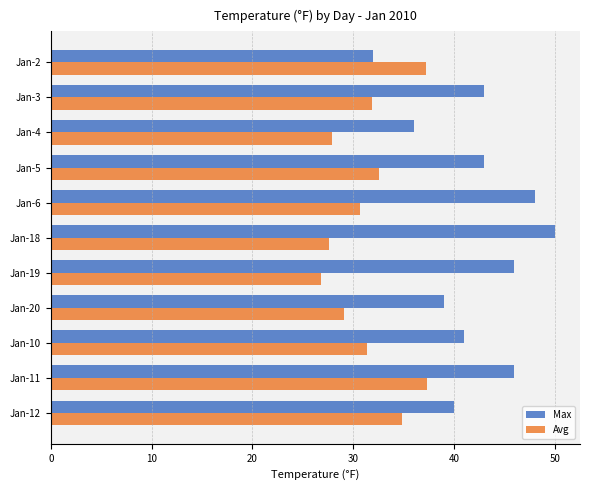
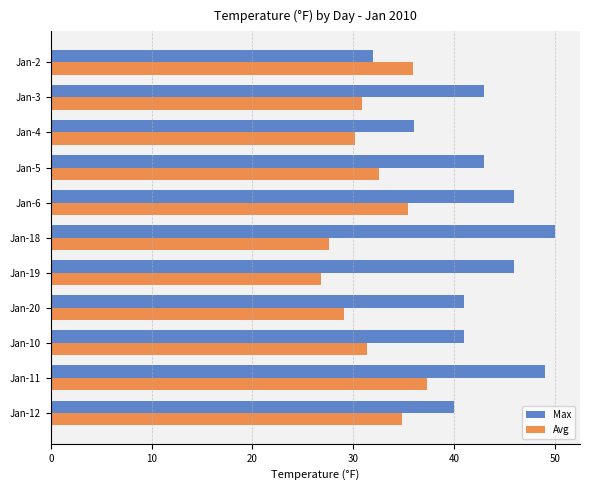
Avg, Jan-2: 37.2 -> 35.9
Avg, Jan-3: 31.9 -> 30.9
Avg, Jan-4: 27.9 -> 30.2
Max, Jan-6: 48 -> 46
Avg, Jan-6: 30.7 -> 35.4
Max, Jan-20: 39 -> 41
Max, Jan-11: 46 -> 49
